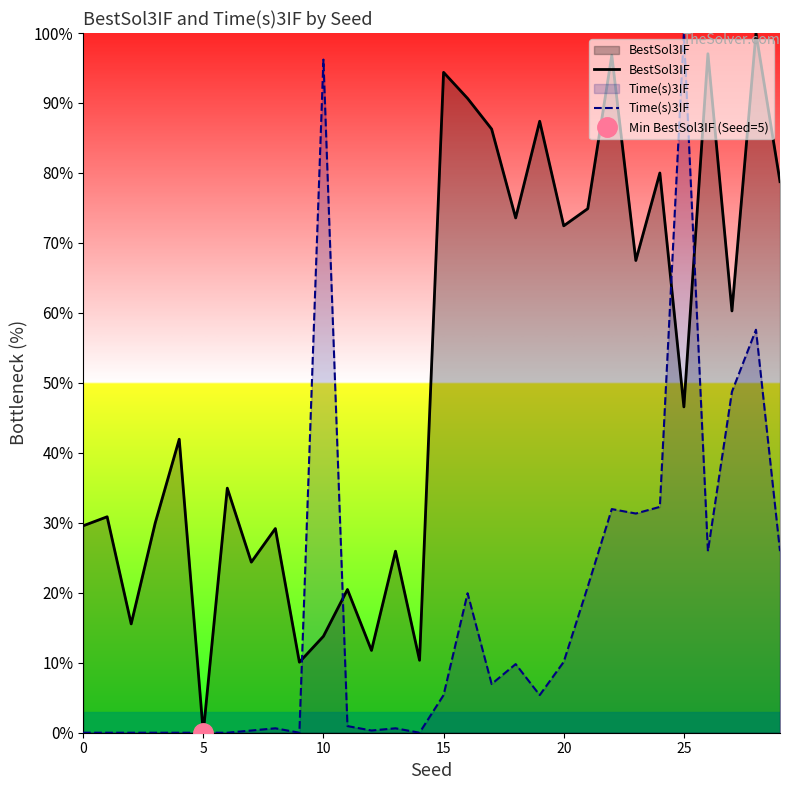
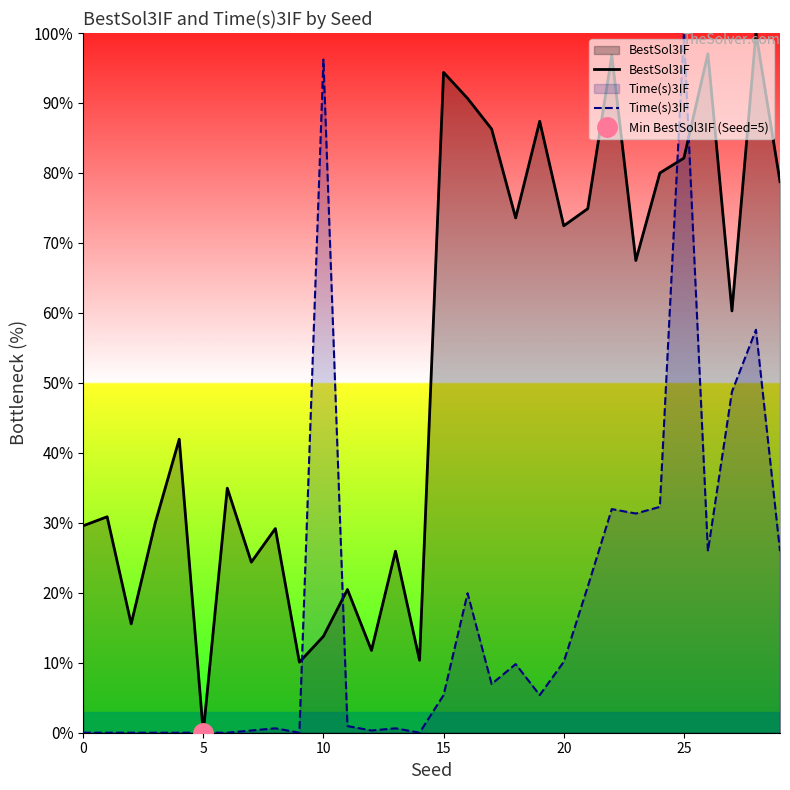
BestSol3IF, 25: 47% -> 82%
